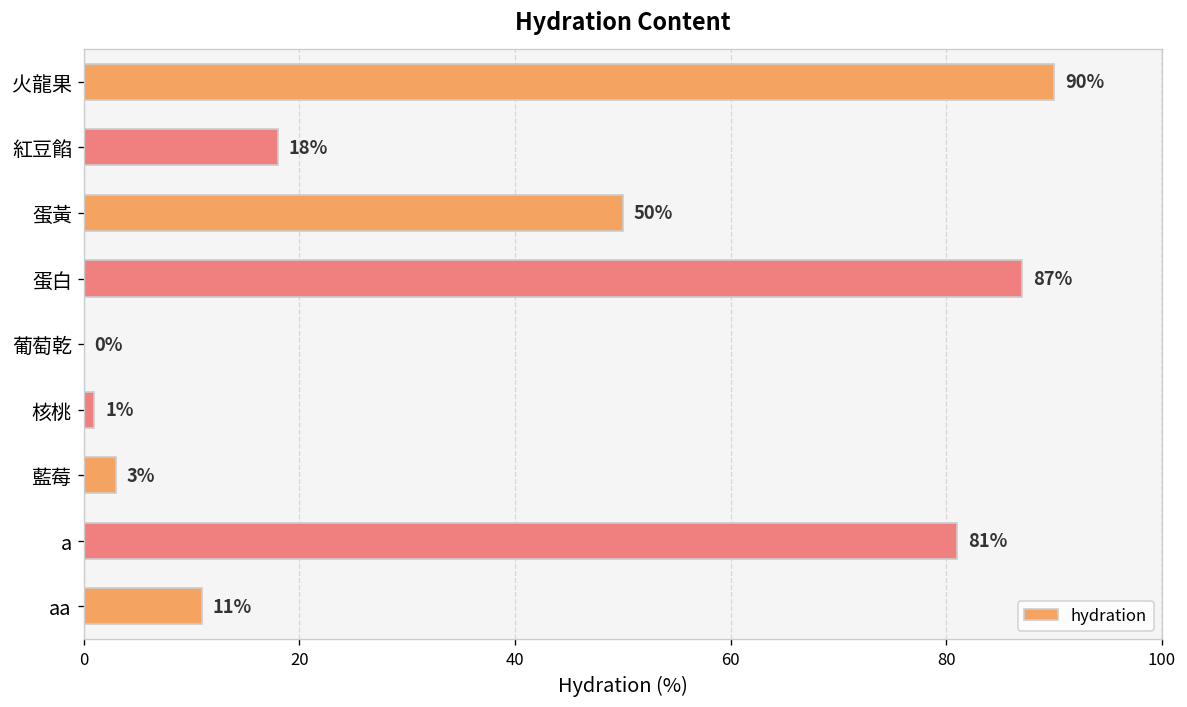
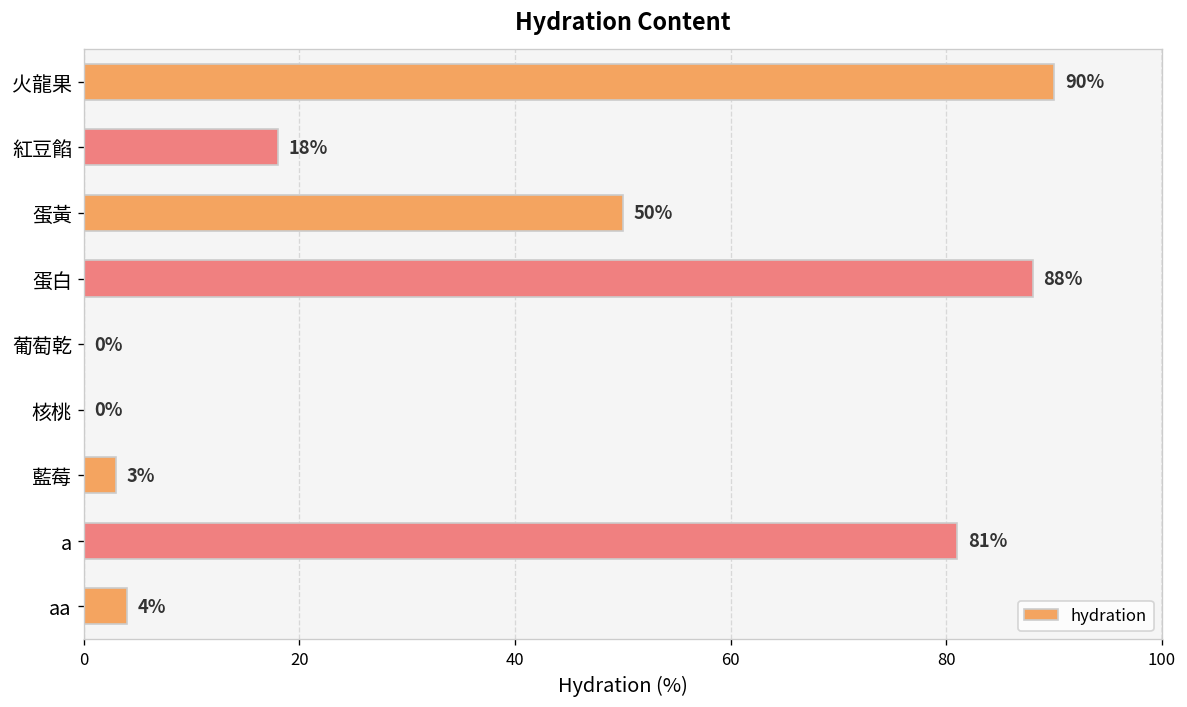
蛋白: 87% -> 88%
核桃: 1% -> 0%
aa: 11% -> 4%
